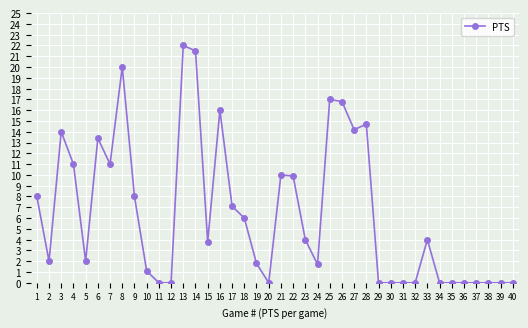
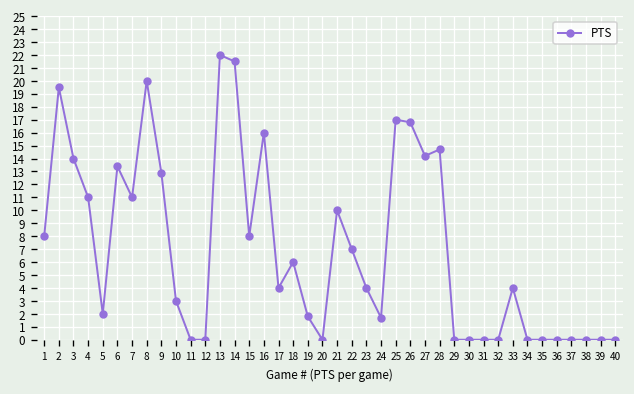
2: 2.0 -> 19.5
9: 8.0 -> 12.9
10: 1.1 -> 3.0
15: 3.8 -> 8.0
17: 7.1 -> 4.0
22: 9.9 -> 7.0
